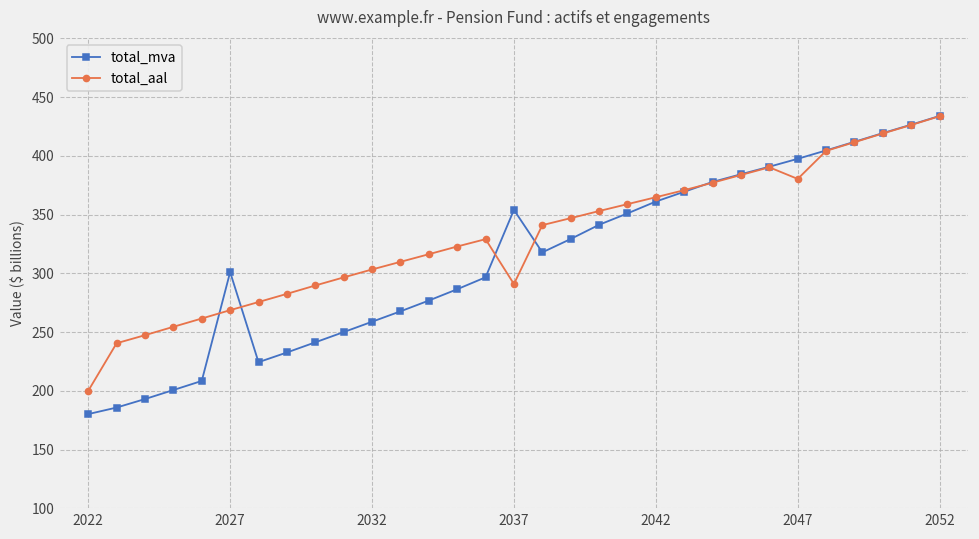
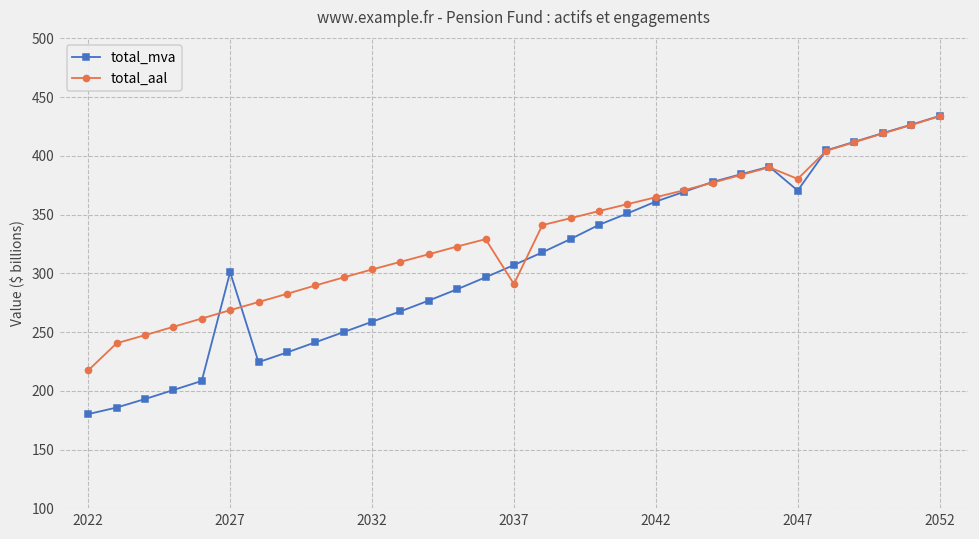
total_aal, 2022: 200 -> 217
total_mva, 2037: 354 -> 307
total_mva, 2047: 397 -> 370
